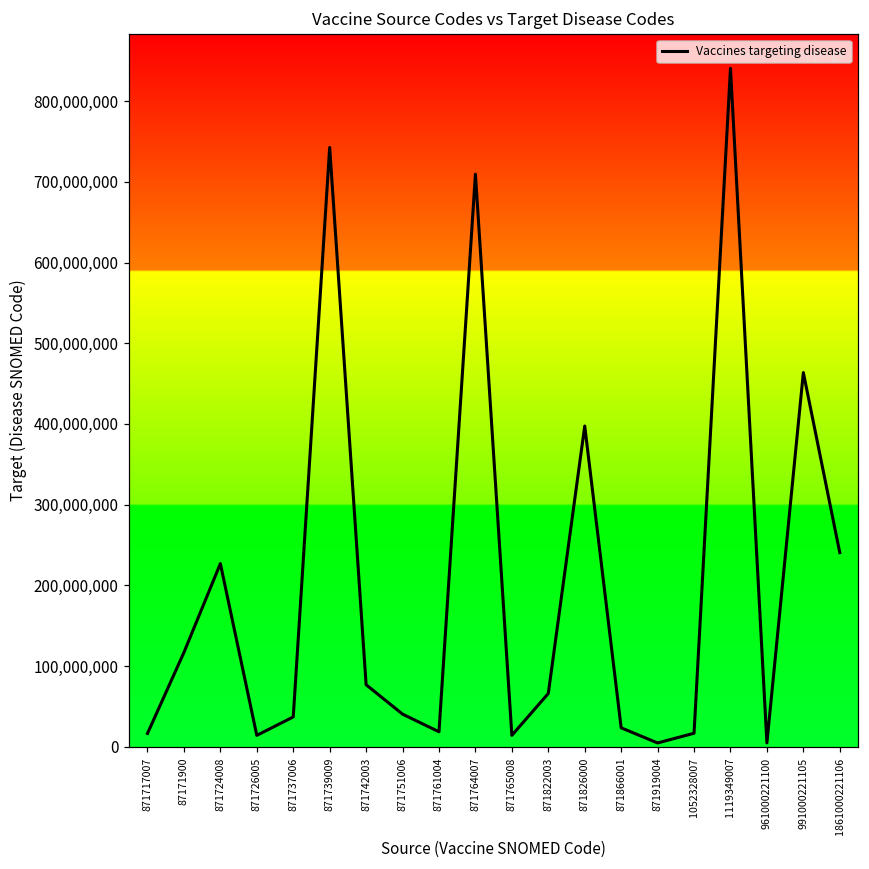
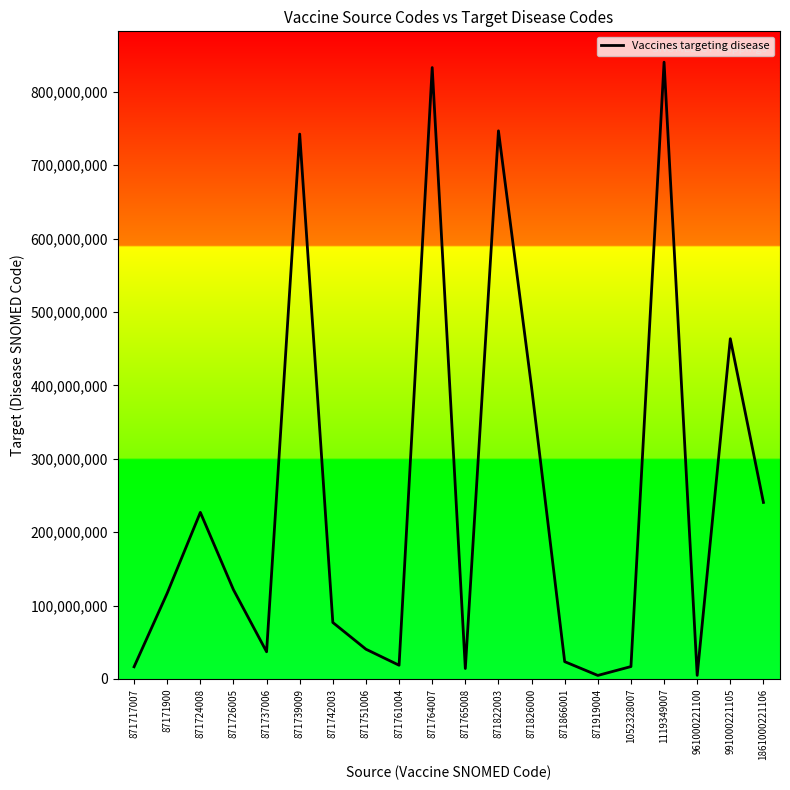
871726005: 10,000,000 -> 120,000,000
871764007: 710,000,000 -> 830,000,000
871822003: 70,000,000 -> 750,000,000
